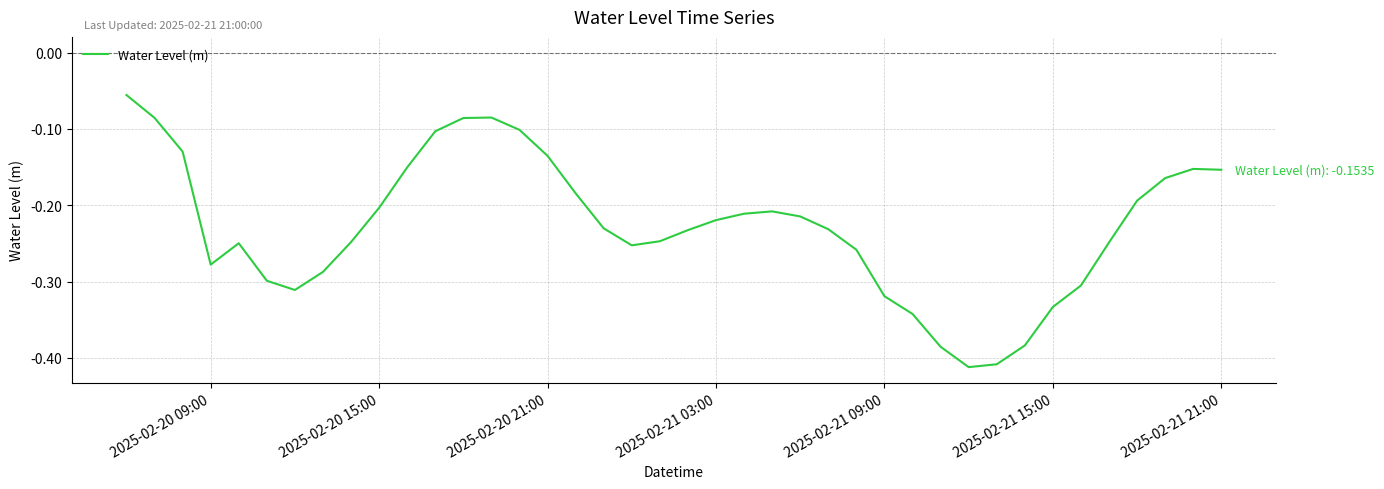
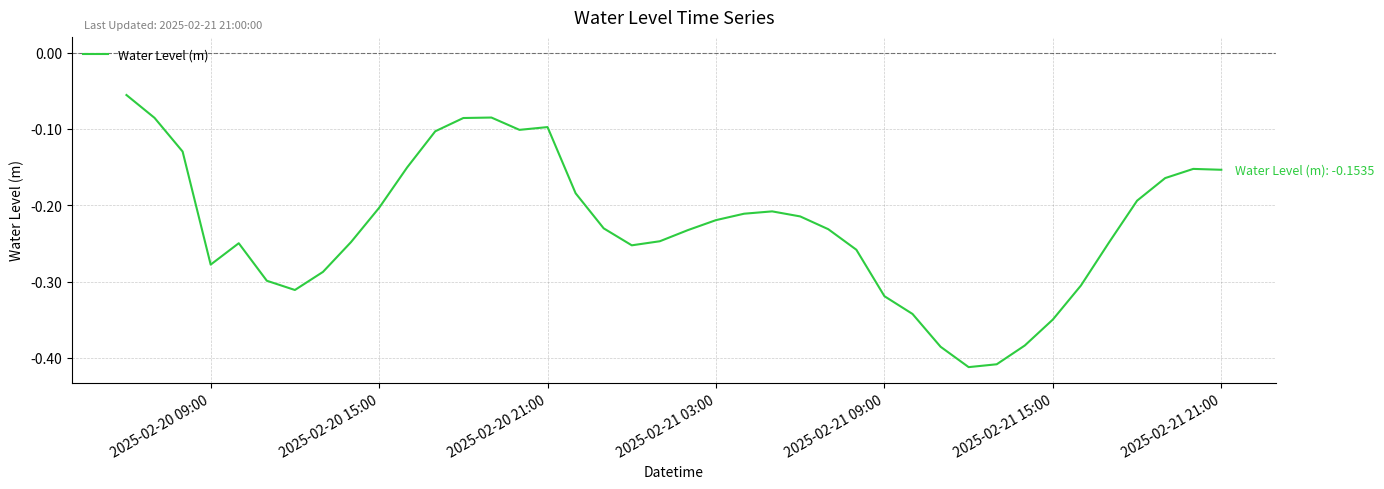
2025-02-20 21:00: -0.14 -> -0.10
2025-02-21 15:00: -0.33 -> -0.35
